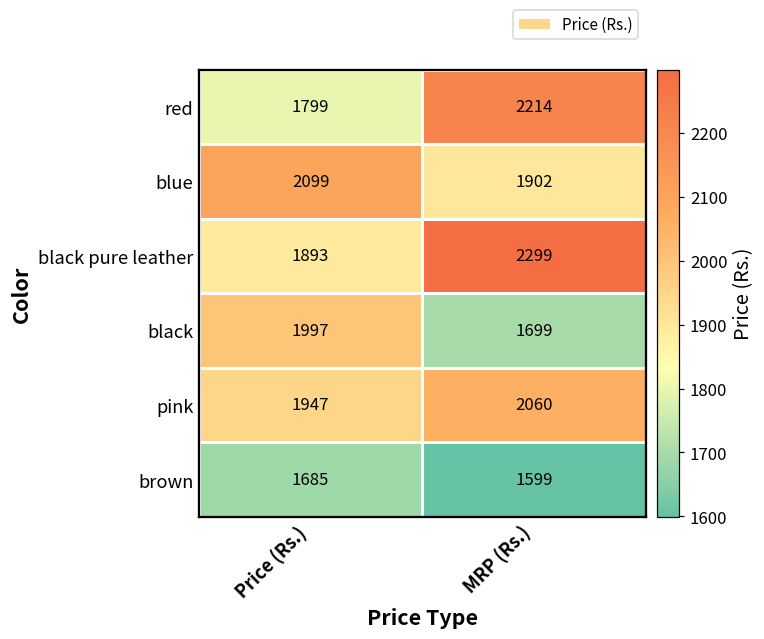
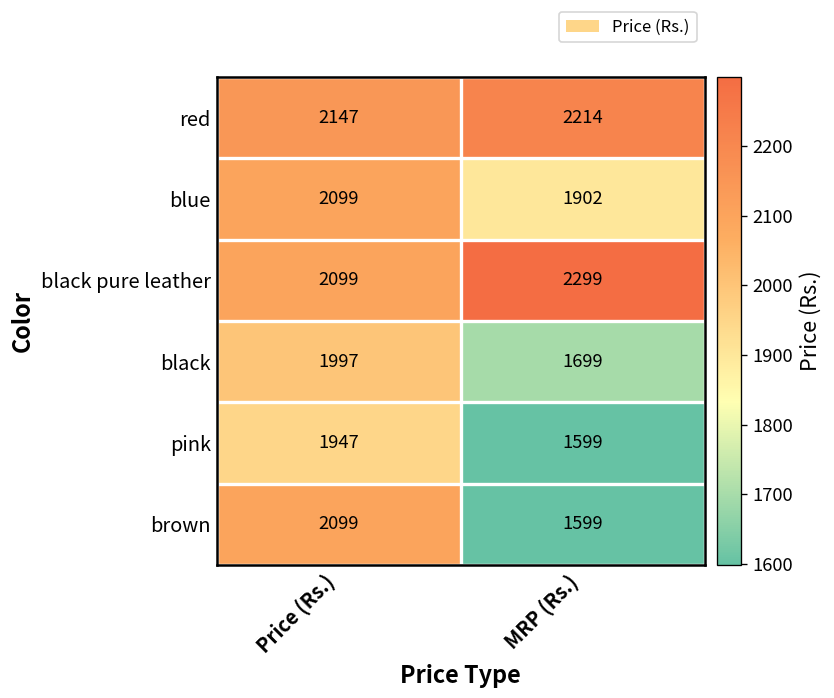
red, Price (Rs.): 1799 -> 2147
black pure leather, Price (Rs.): 1893 -> 2099
pink, MRP (Rs.): 2060 -> 1599
brown, Price (Rs.): 1685 -> 2099
